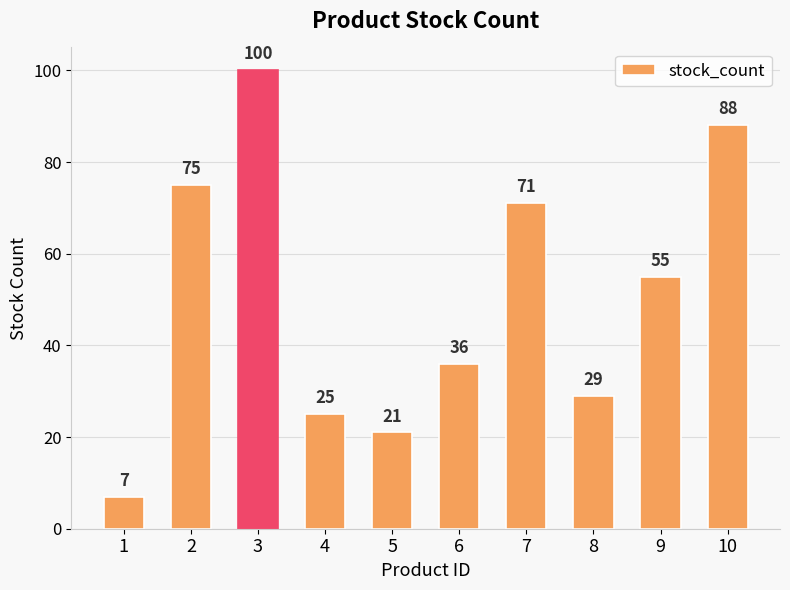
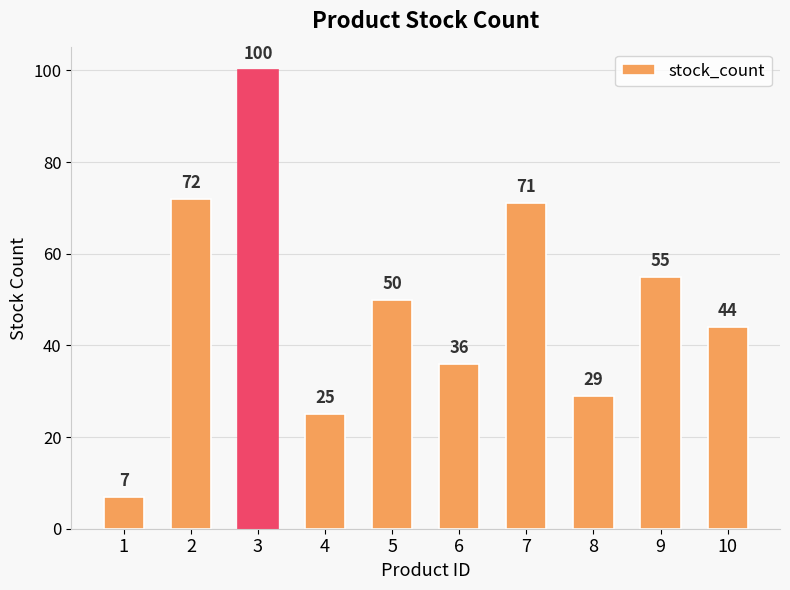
2: 75 -> 72
5: 21 -> 50
10: 88 -> 44
